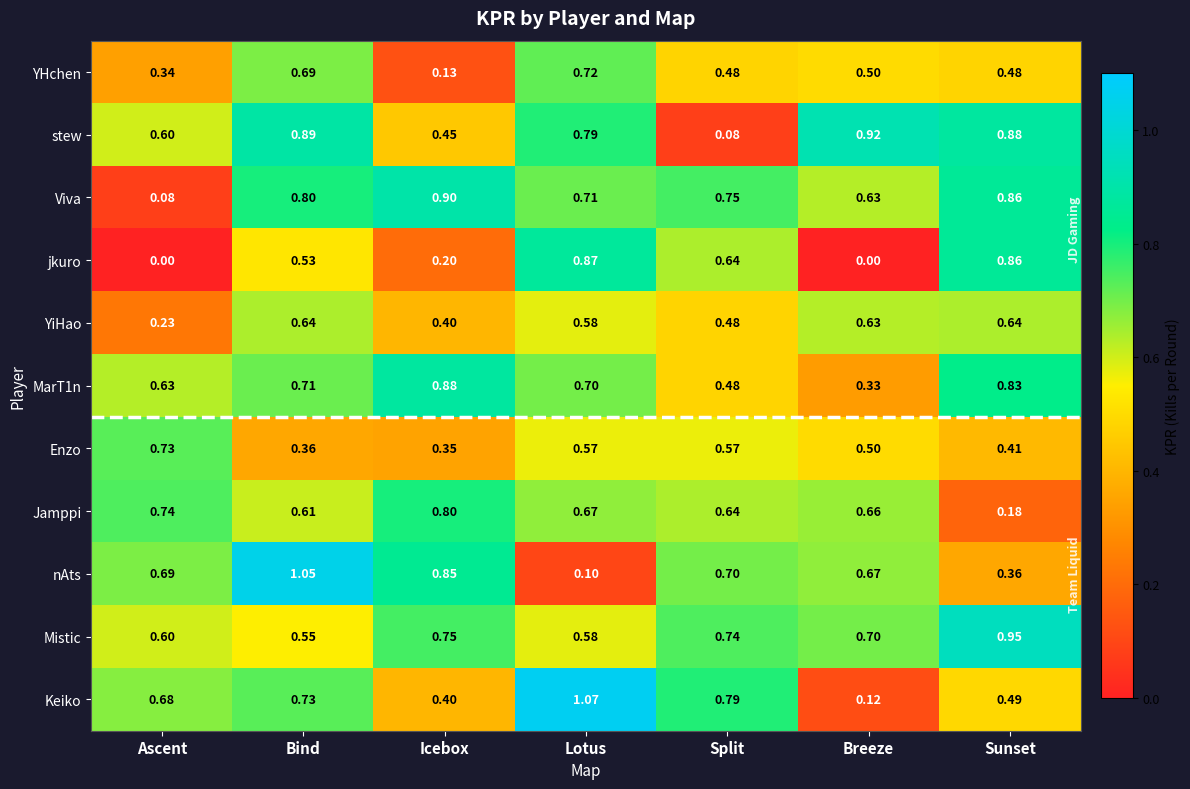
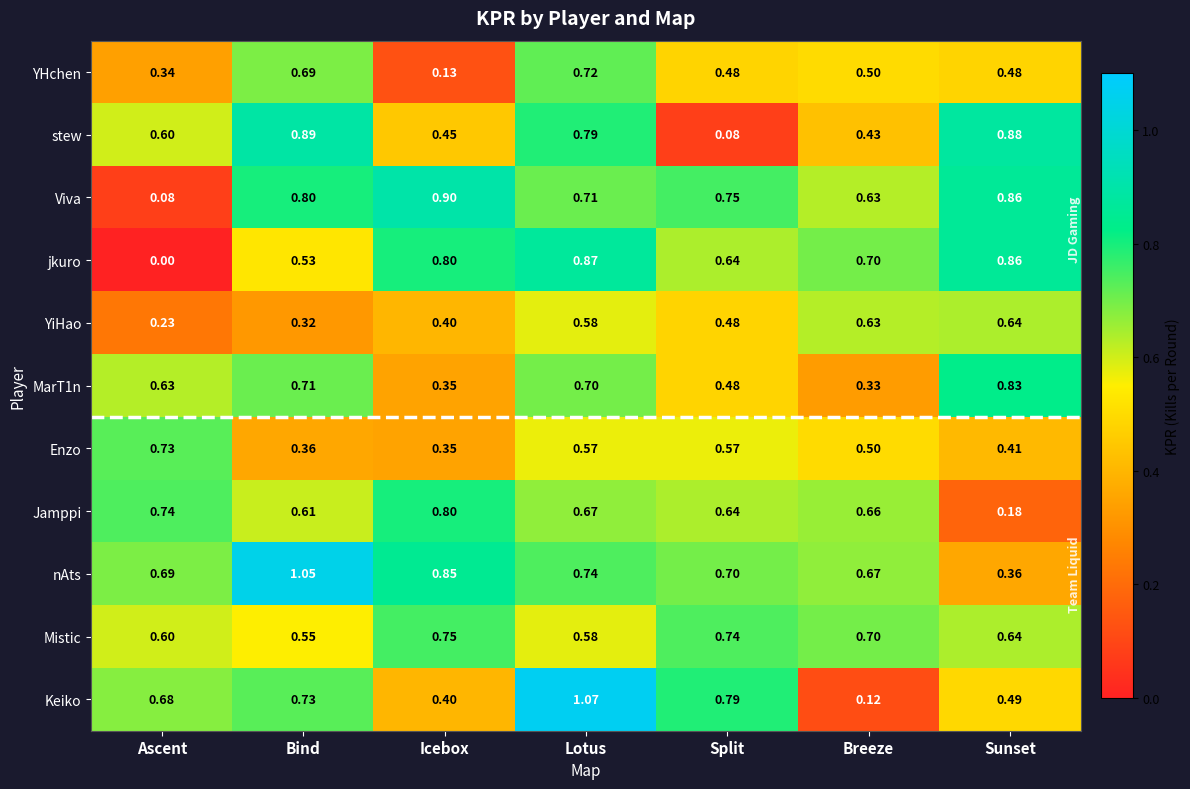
stew, Breeze: 0.92 -> 0.43
jkuro, Icebox: 0.20 -> 0.80
jkuro, Breeze: 0.00 -> 0.70
YiHao, Bind: 0.64 -> 0.32
MarT1n, Icebox: 0.88 -> 0.35
nAts, Lotus: 0.10 -> 0.74
Mistic, Sunset: 0.95 -> 0.64
